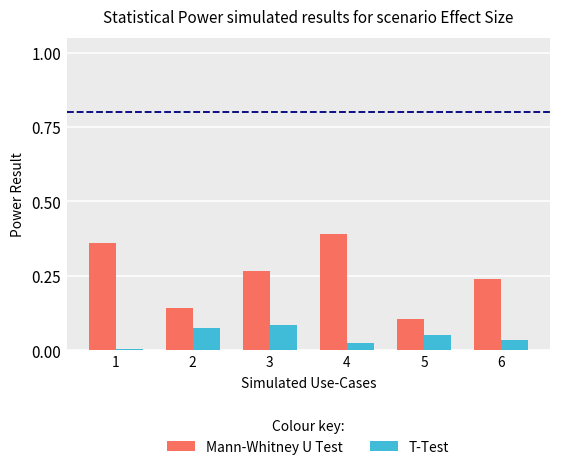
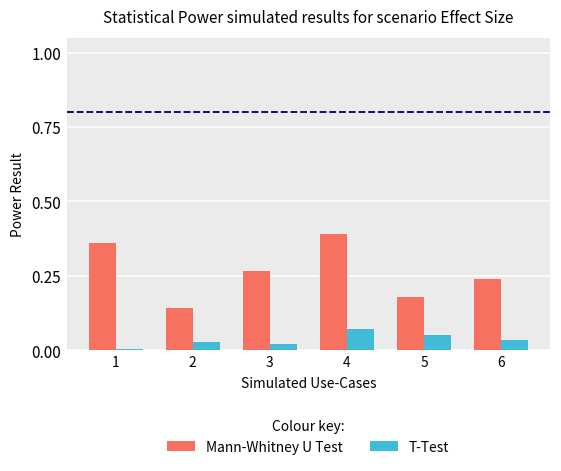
T-Test, 2: 0.07 -> 0.03
T-Test, 3: 0.08 -> 0.02
T-Test, 4: 0.02 -> 0.07
Mann-Whitney U Test, 5: 0.11 -> 0.18
